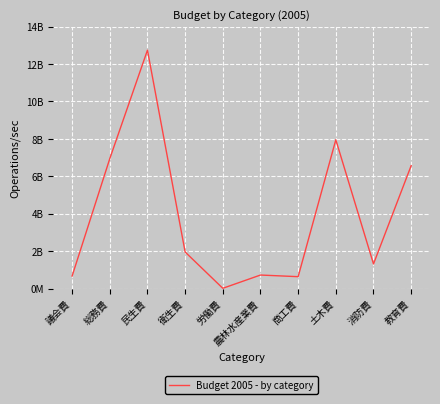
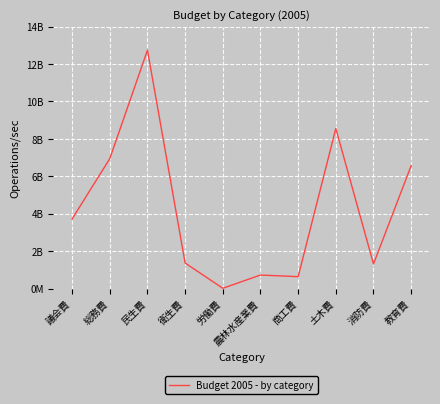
議会費: 700000000 -> 3700000000
衛生費: 2000000000 -> 1400000000
土木費: 8000000000 -> 8600000000
